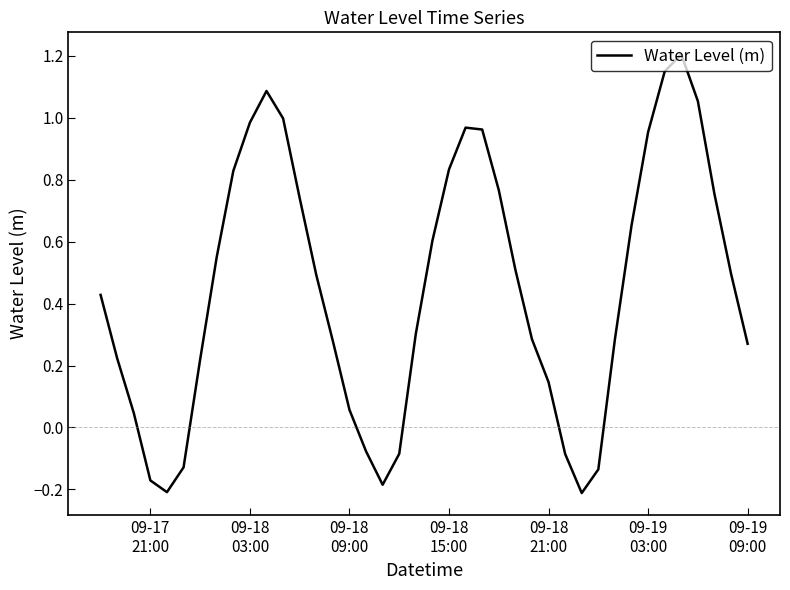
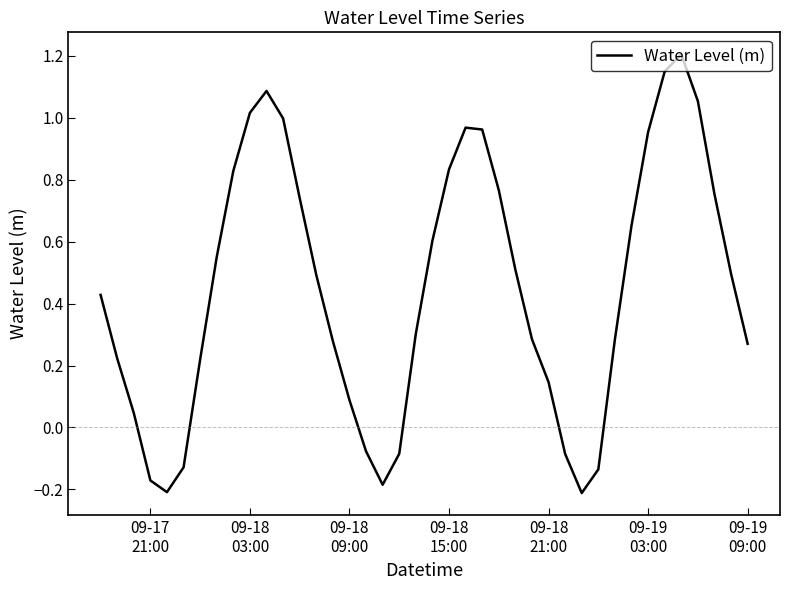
09-18 03:00: 0.98 -> 1.02
09-18 09:00: 0.06 -> 0.09
